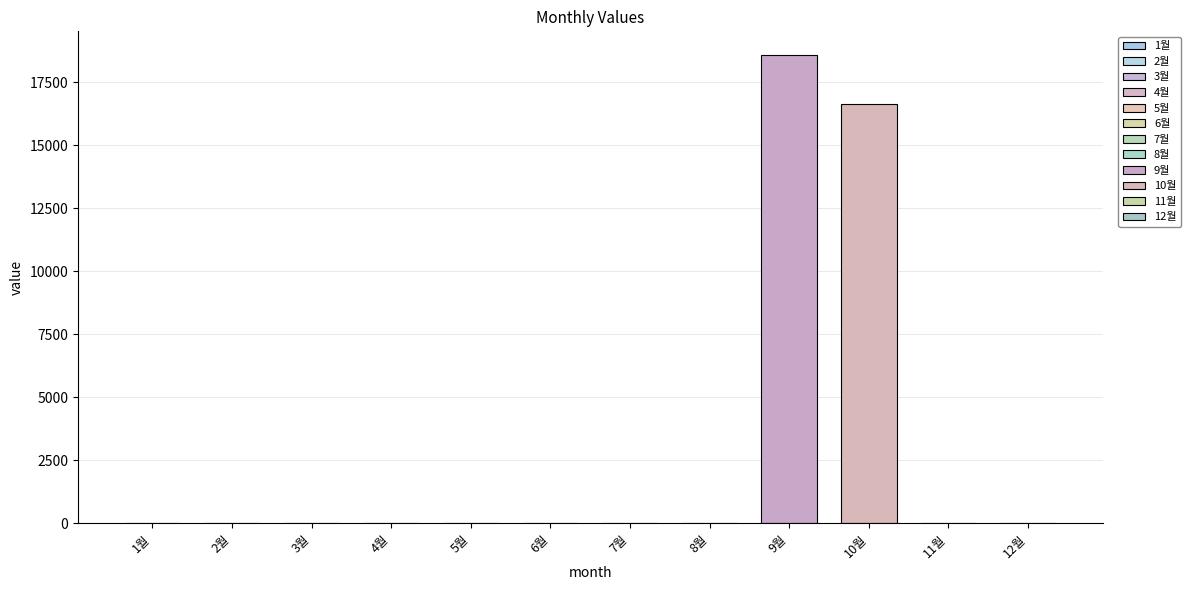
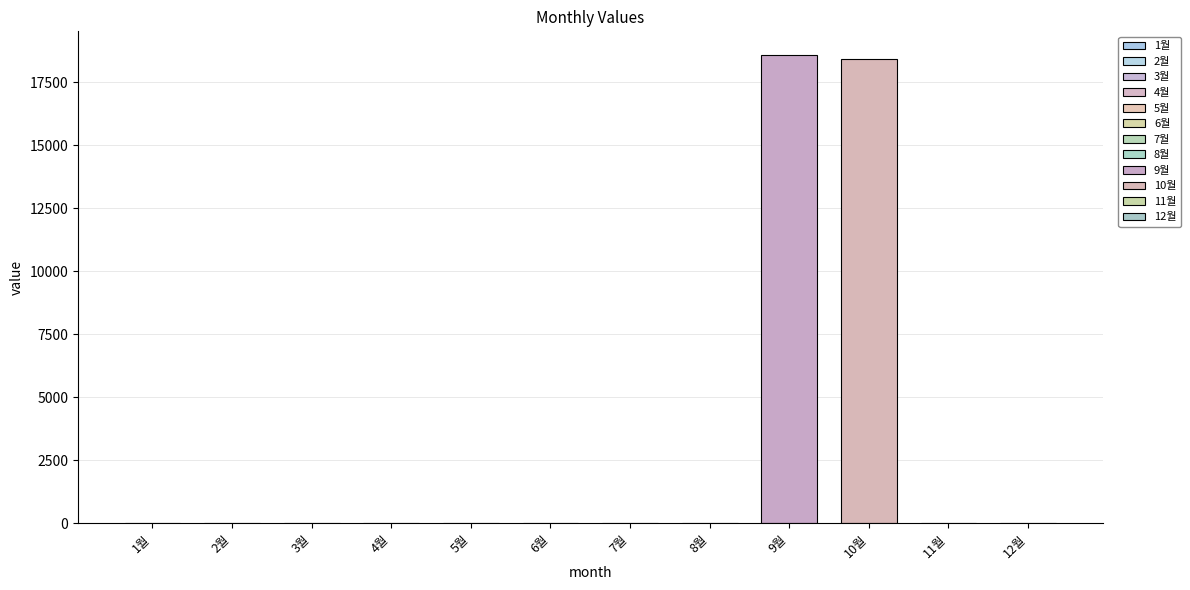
10월: 16600 -> 18400
